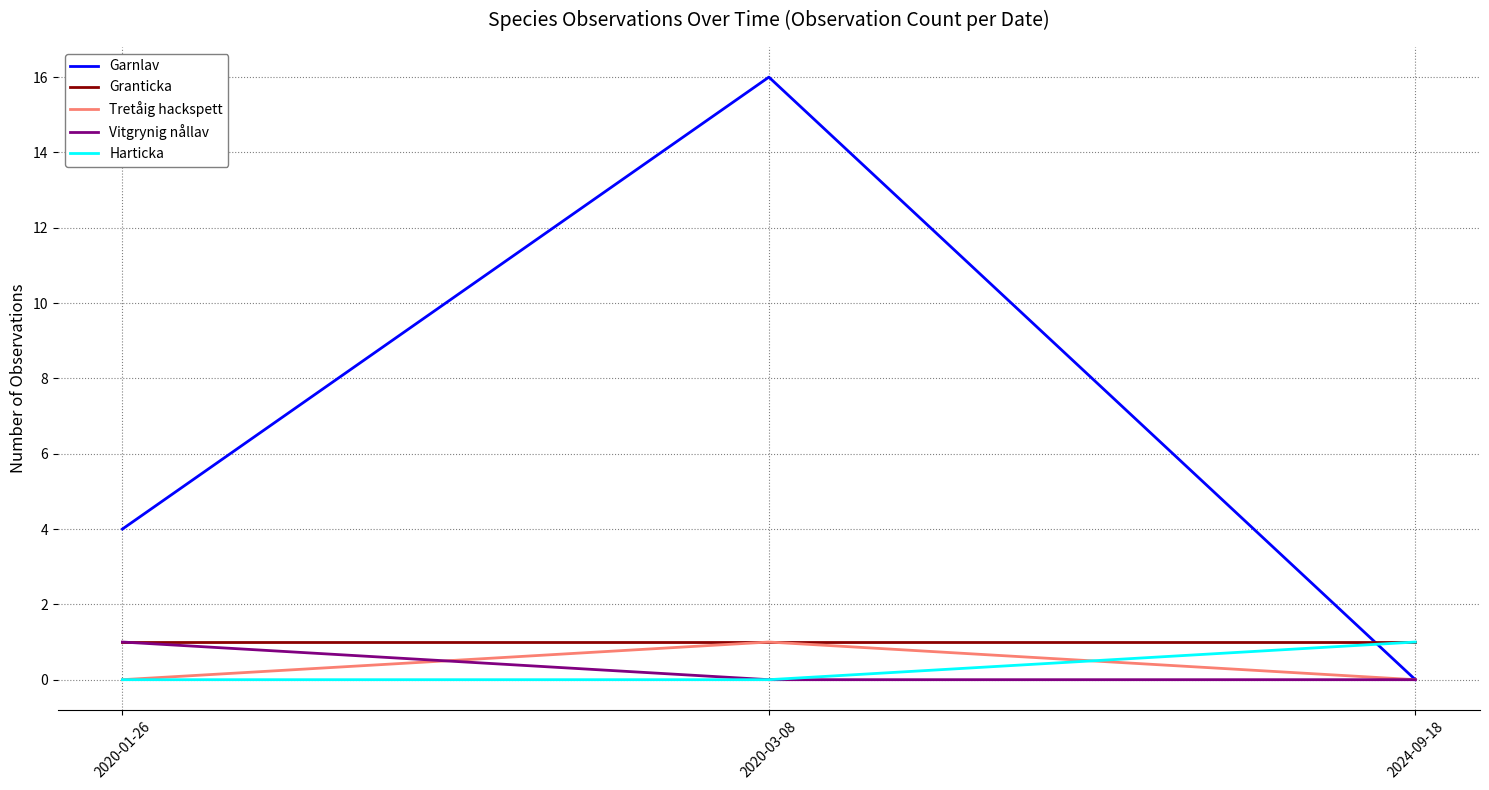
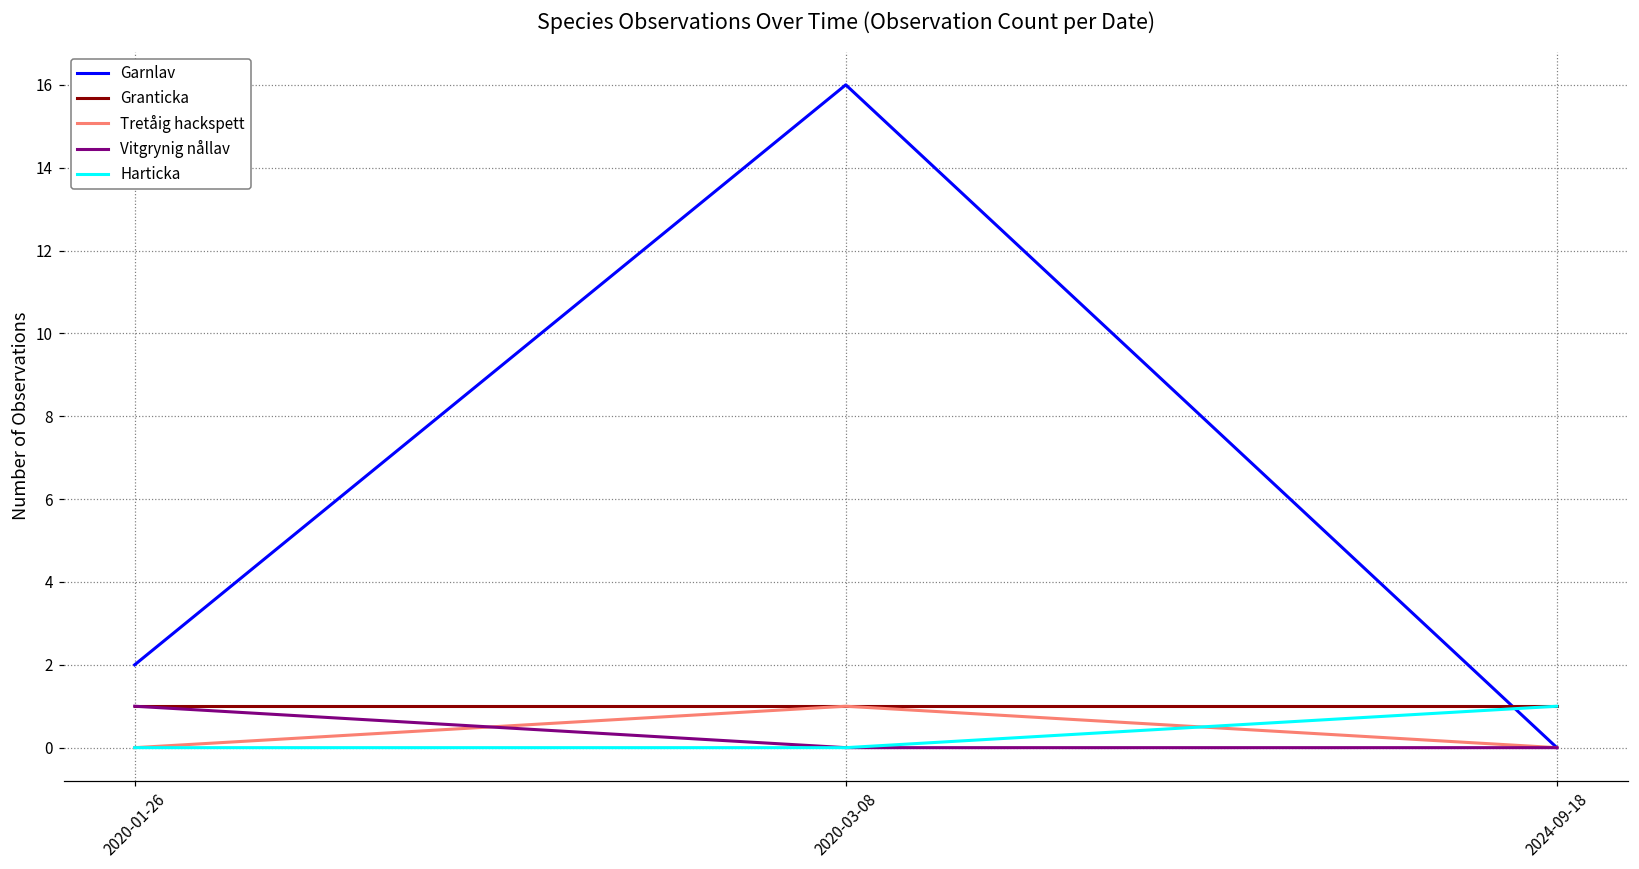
Garnlav, 2020-01-26: 4 -> 2
